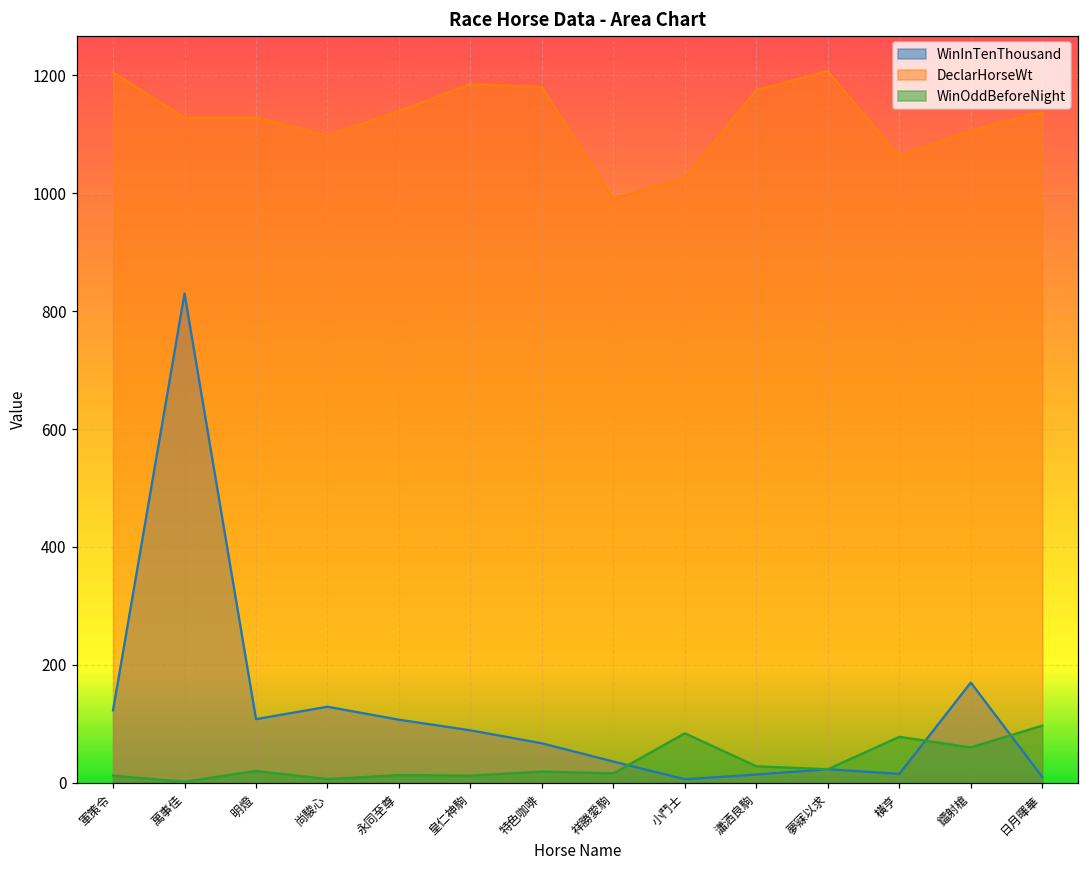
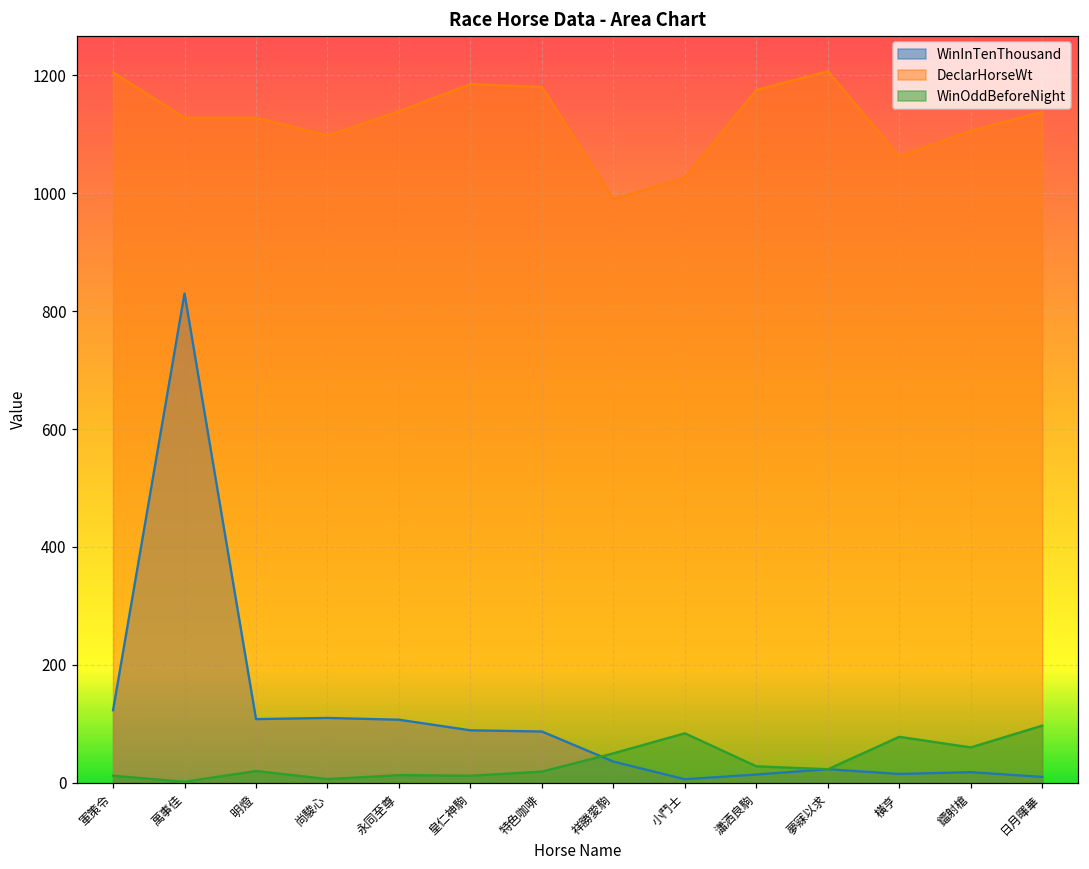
WinInTenThousand, 尚駿心: 130 -> 110
WinInTenThousand, 特色咖啡: 70 -> 90
WinOddBeforeNight, 祥勝愛駒: 20 -> 50
WinInTenThousand, 鐳射槍: 170 -> 20
